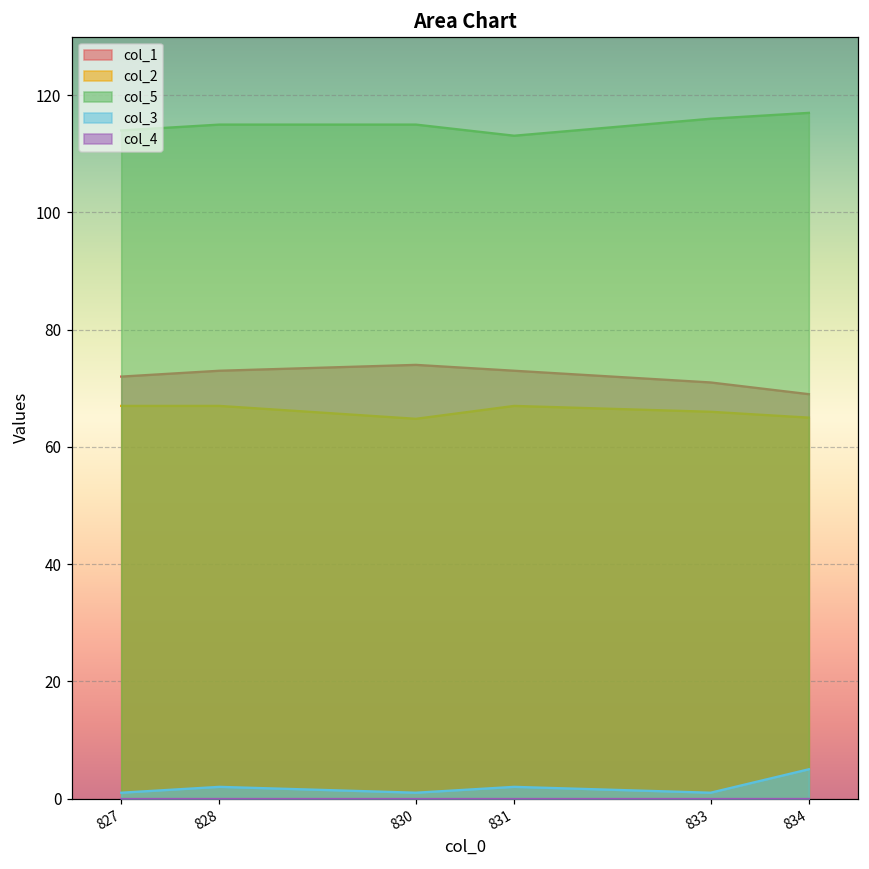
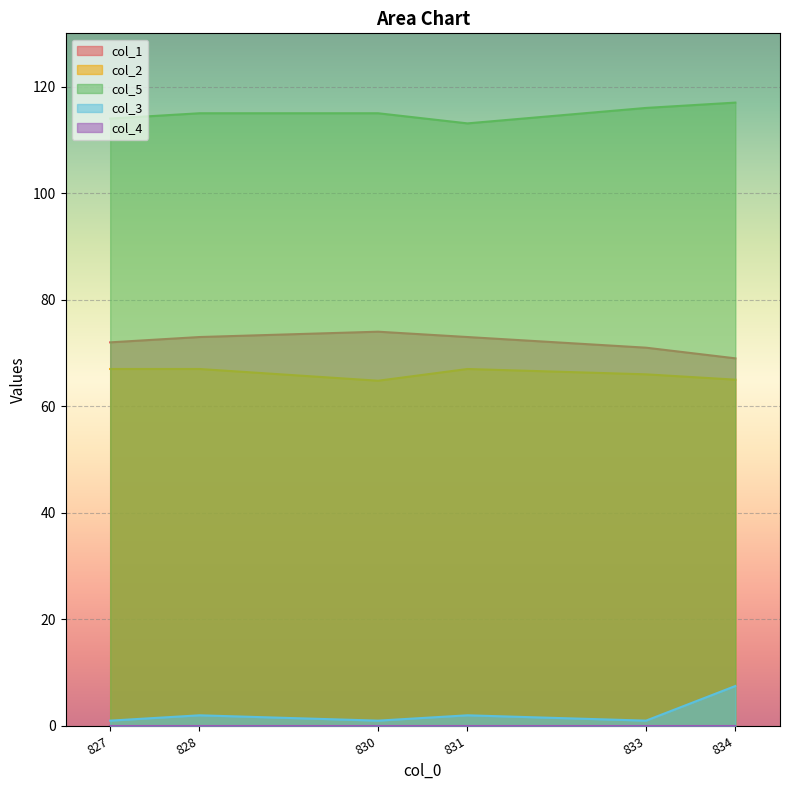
col_3, 834: 5 -> 8
